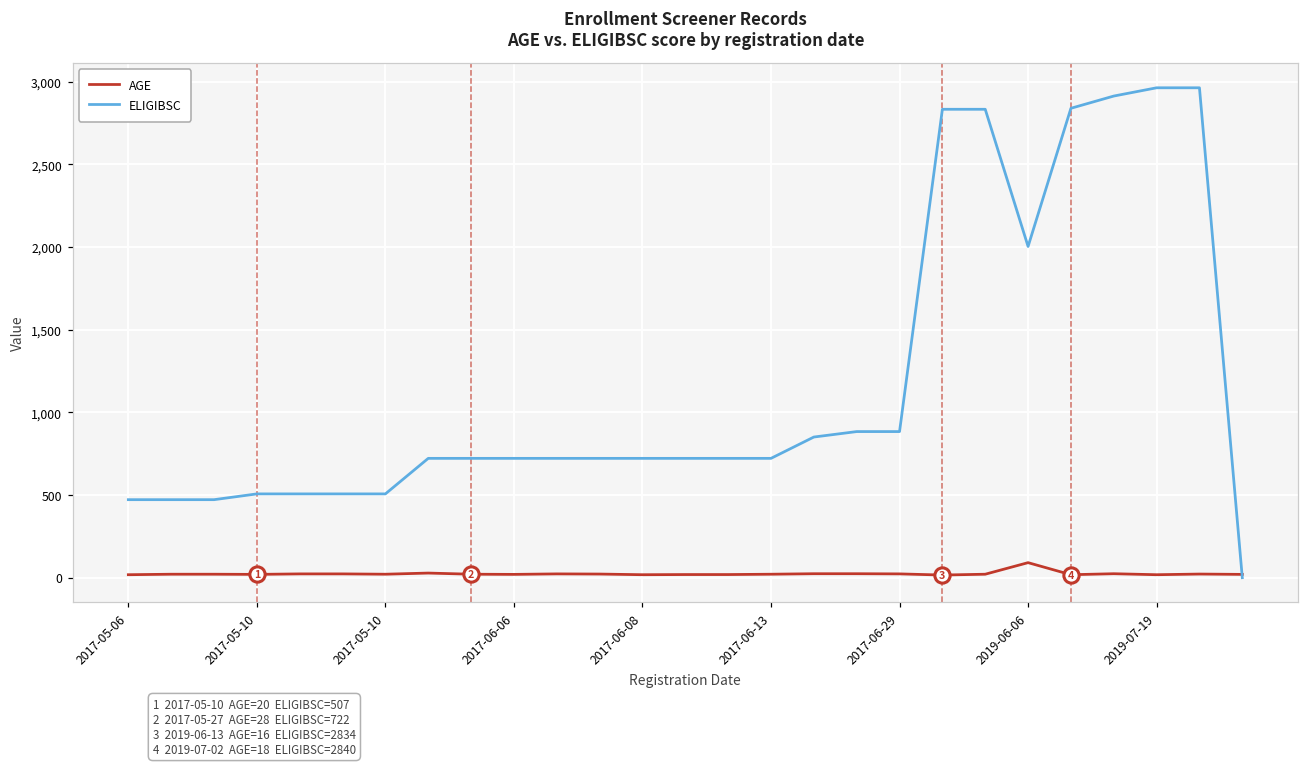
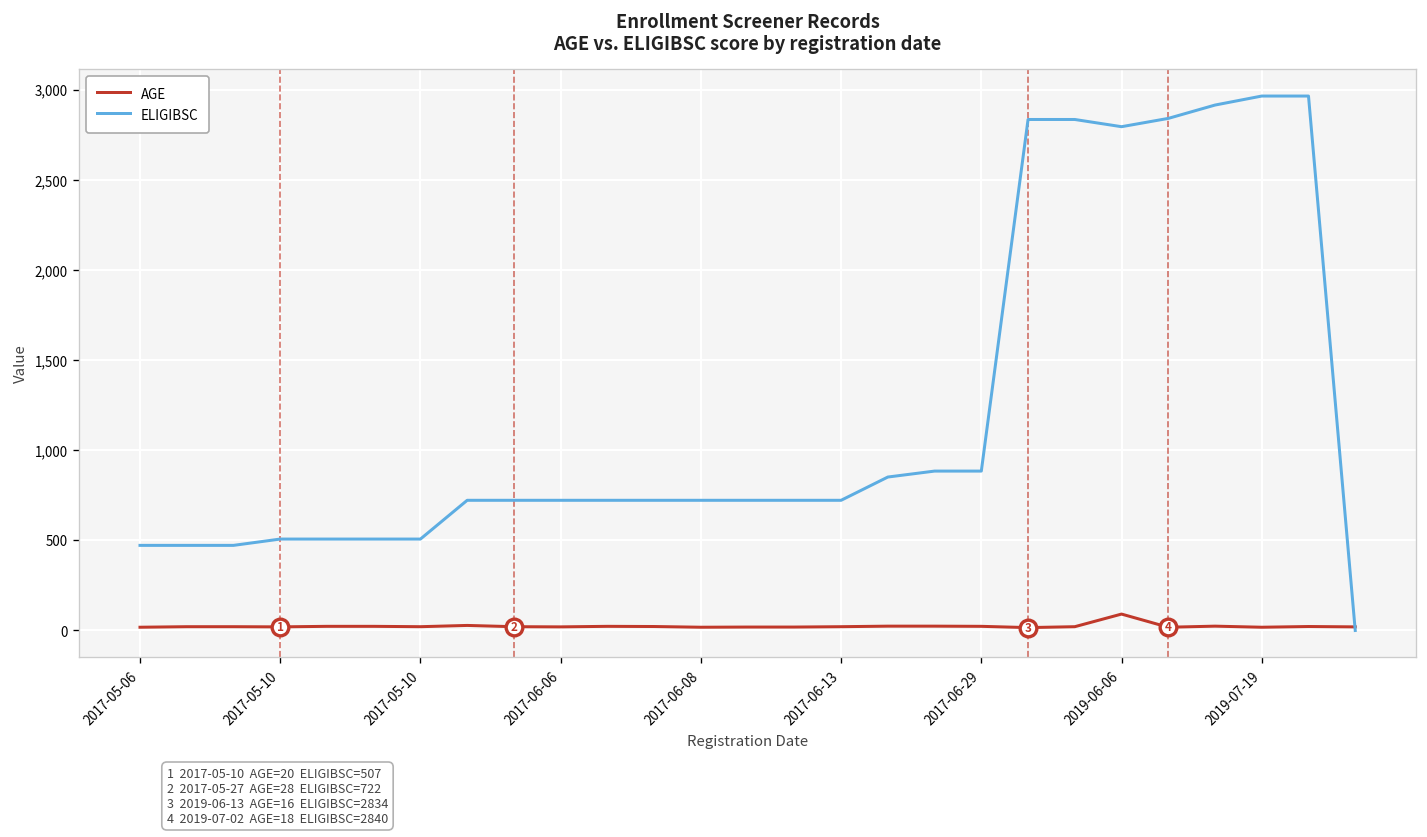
ELIGIBSC, 2019-06-06: 2,000 -> 2,790
